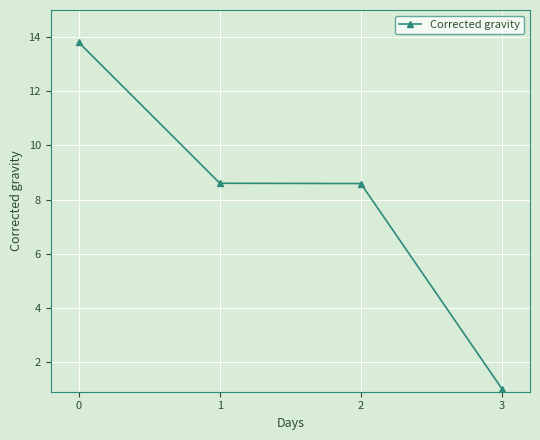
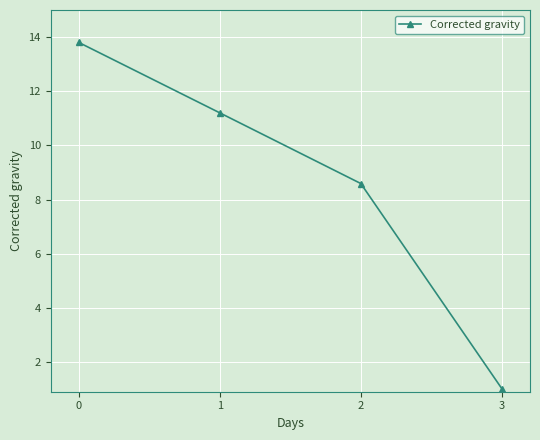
1: 8.6 -> 11.2
